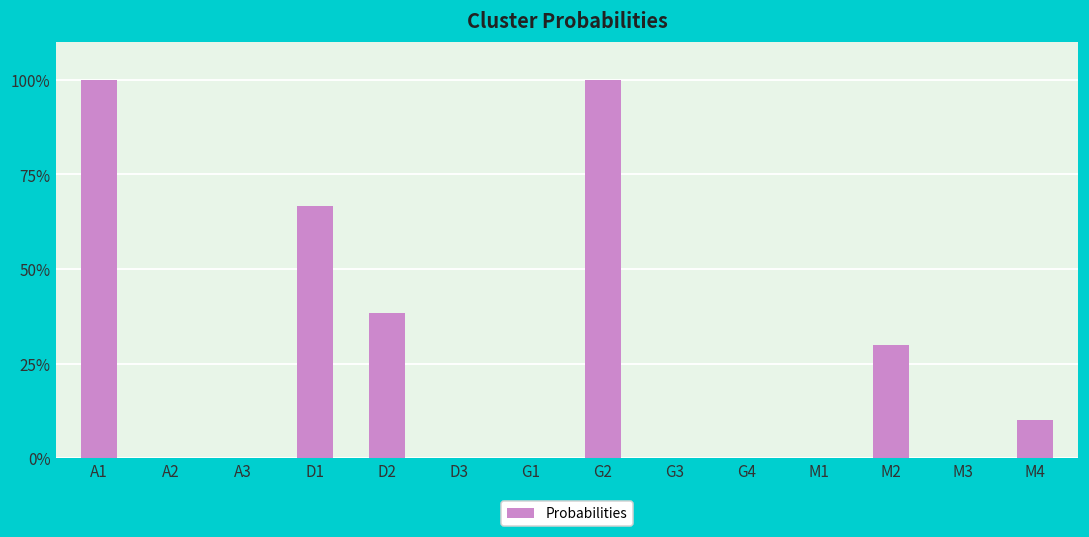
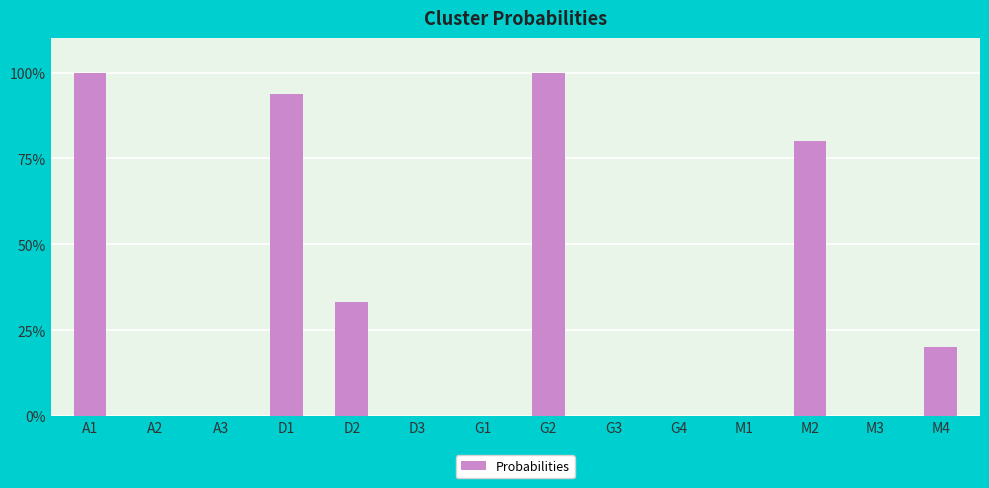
D1: 67% -> 94%
D2: 38% -> 33%
M2: 30% -> 80%
M4: 10% -> 20%
